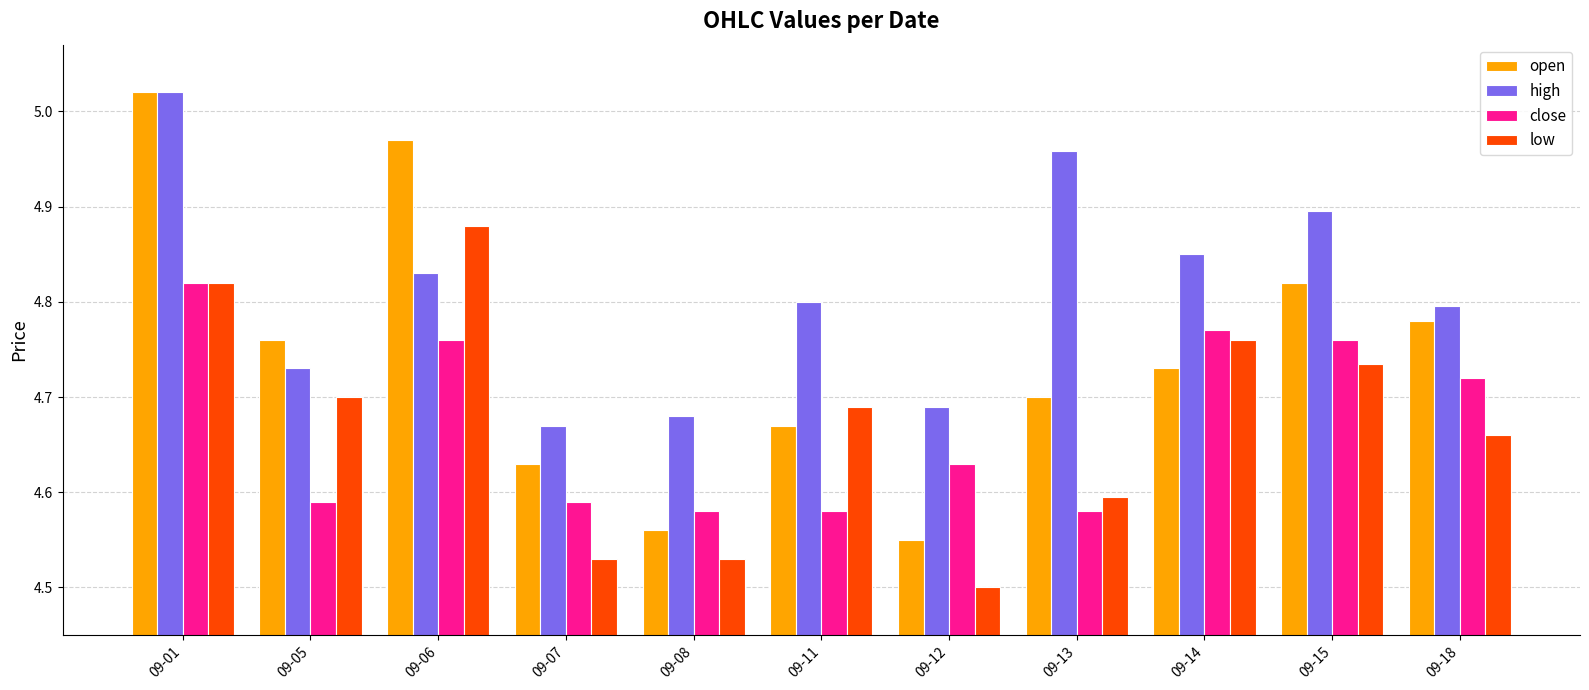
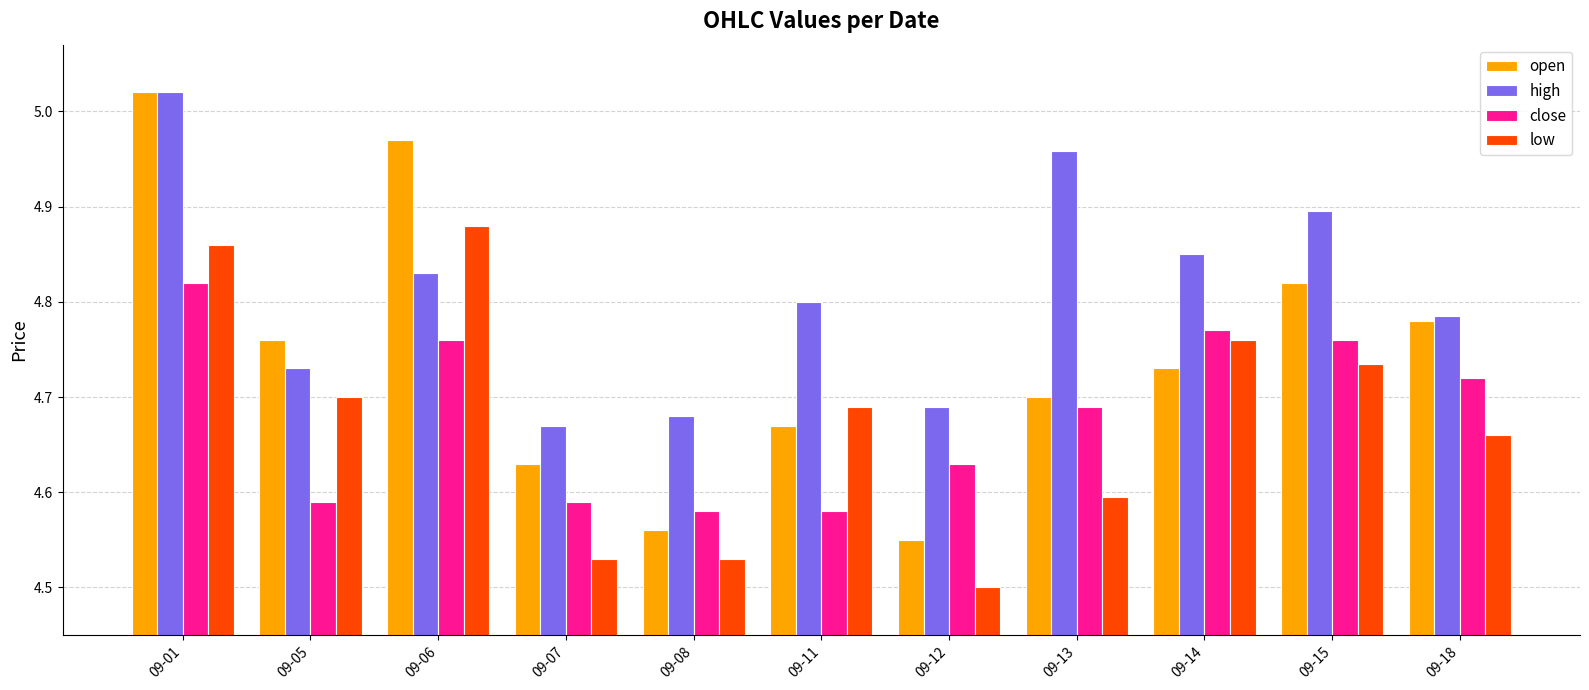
low, 09-01: 4.82 -> 4.86
close, 09-13: 4.58 -> 4.69
high, 09-18: 4.80 -> 4.79
